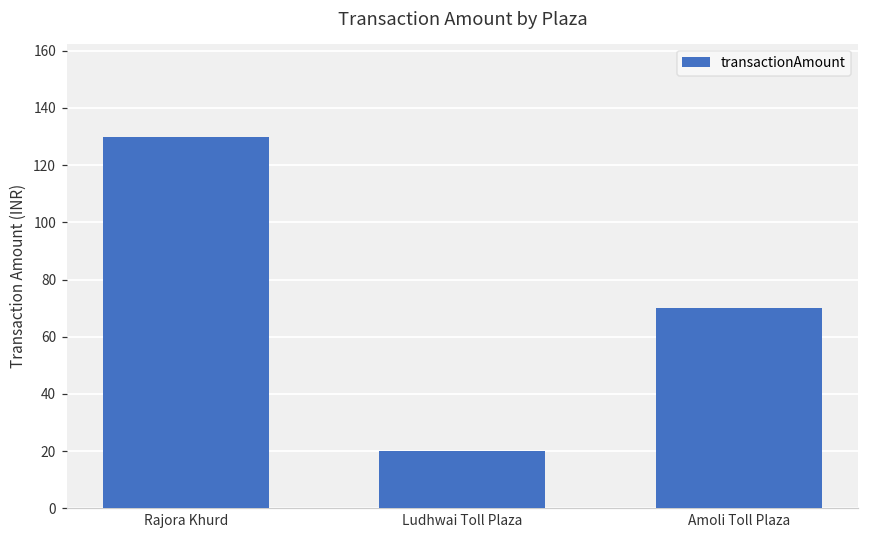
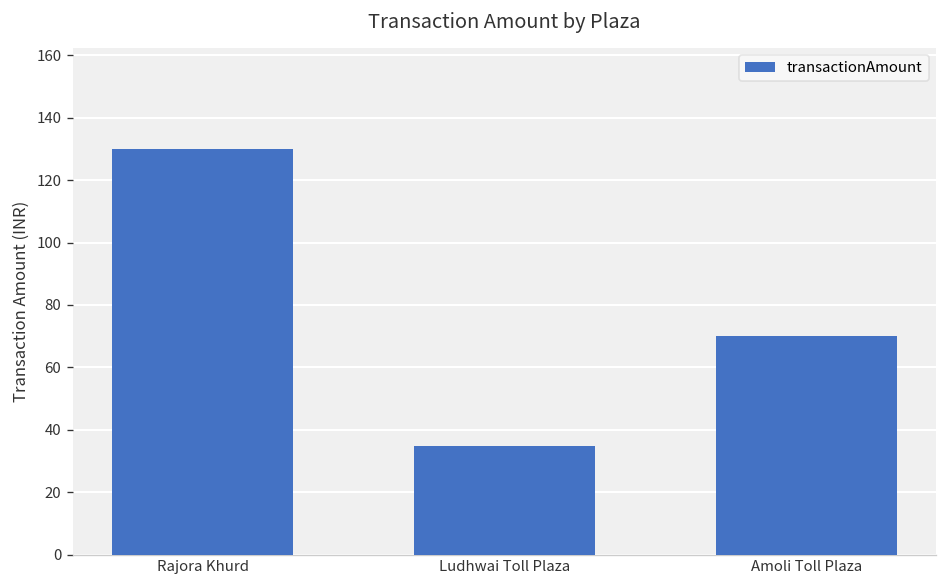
Ludhwai Toll Plaza: 20 -> 35
